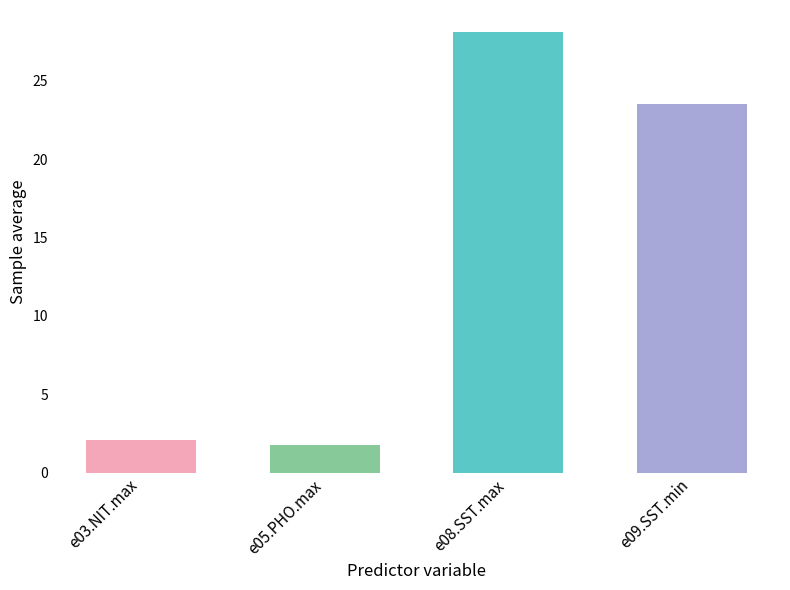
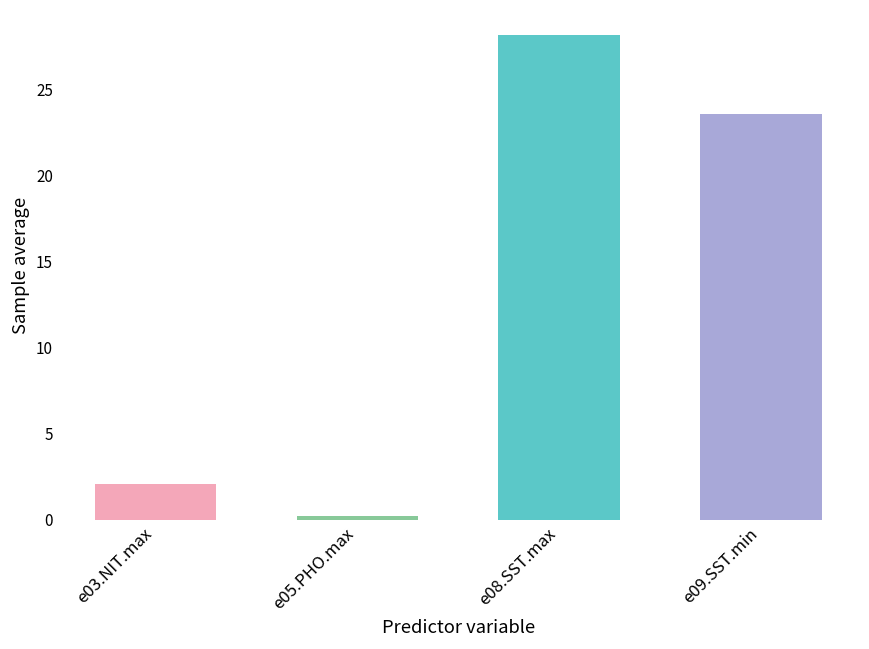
e05.PHO.max: 1.8 -> 0.2
